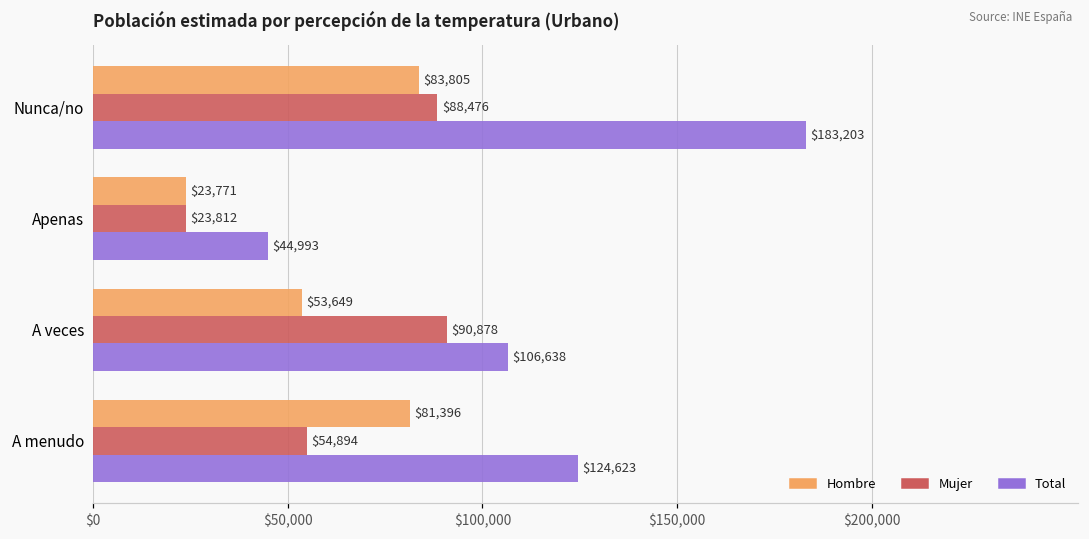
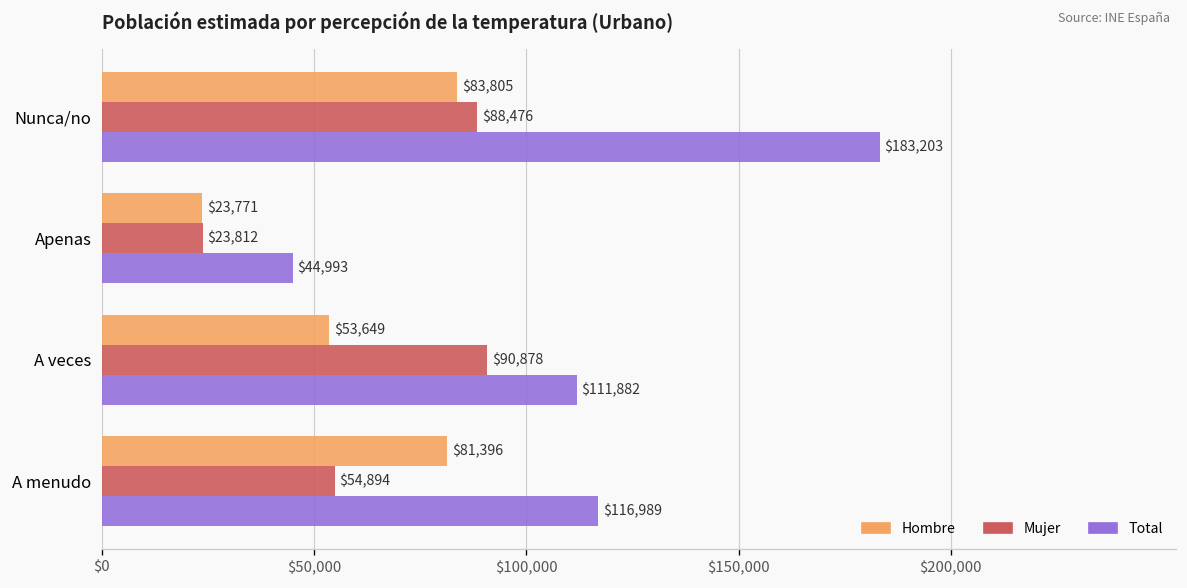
Total, A veces: $106,638 -> $111,882
Total, A menudo: $124,623 -> $116,989
